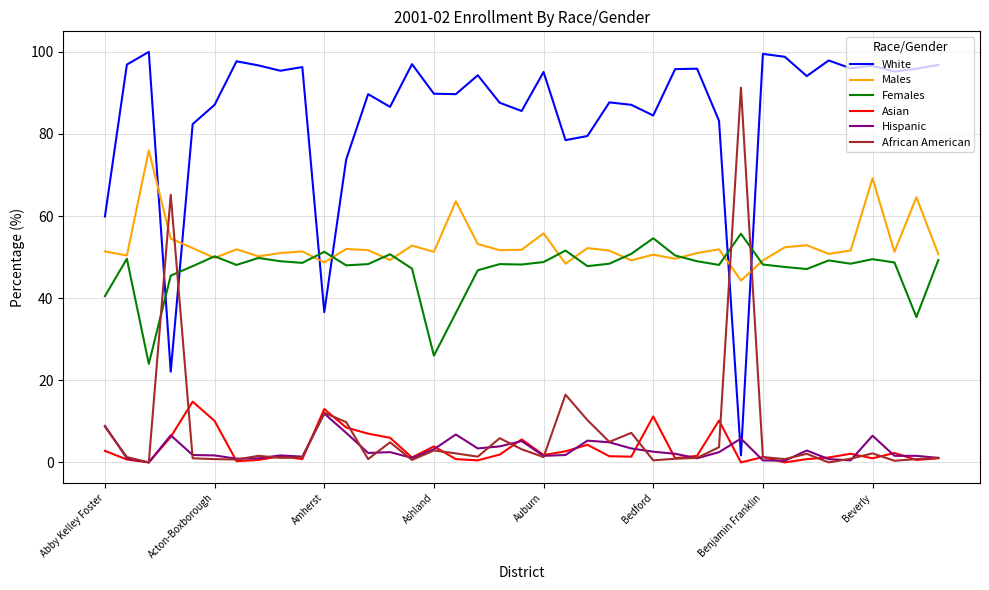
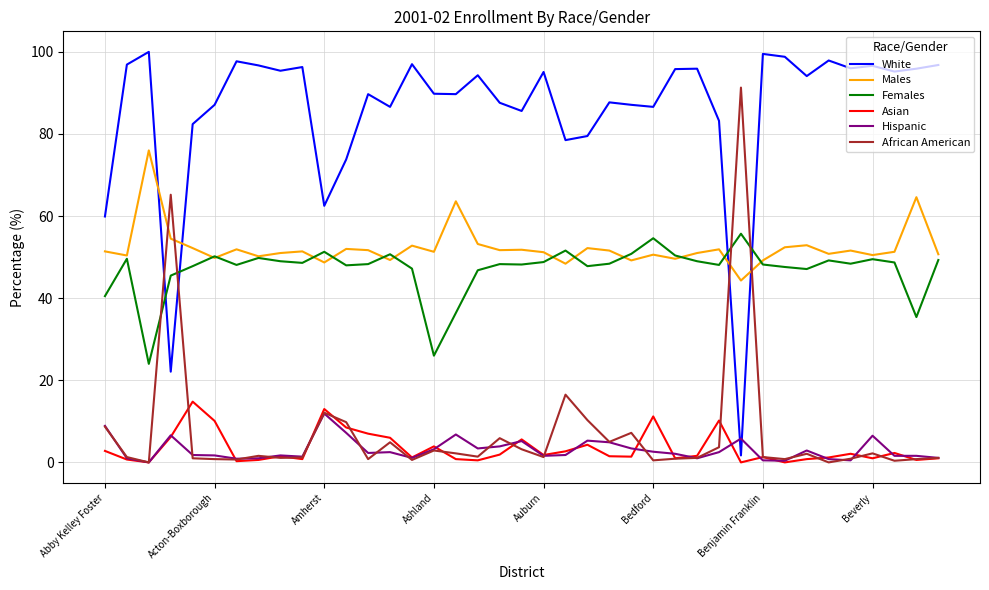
White, Amherst: 37 -> 63
Males, Auburn: 56 -> 51
White, Bedford: 85 -> 87
Males, Beverly: 69 -> 51
